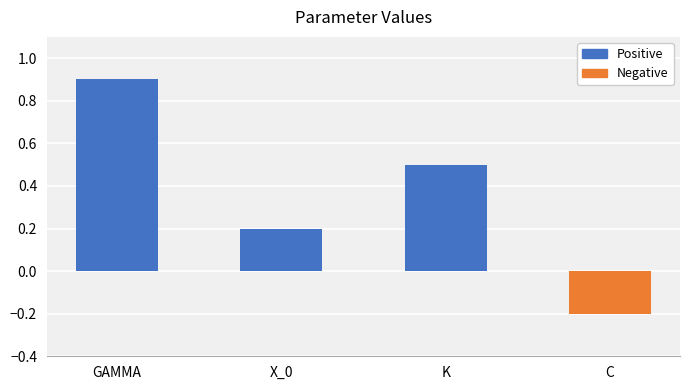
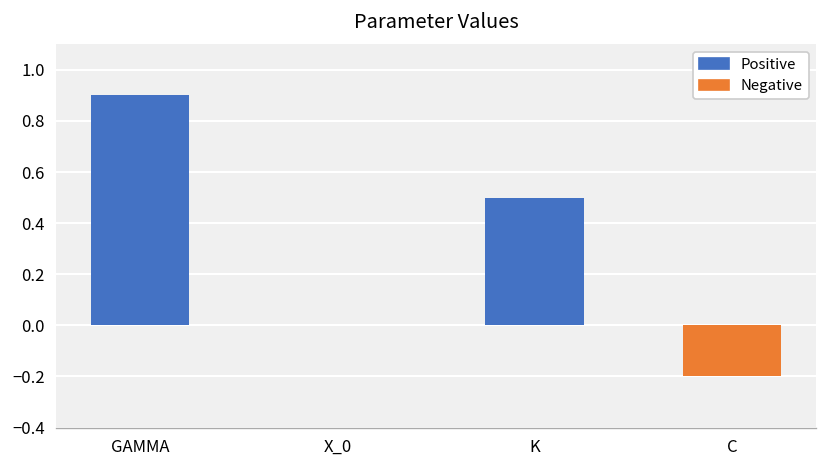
X_0: 0.2 -> 0.0
